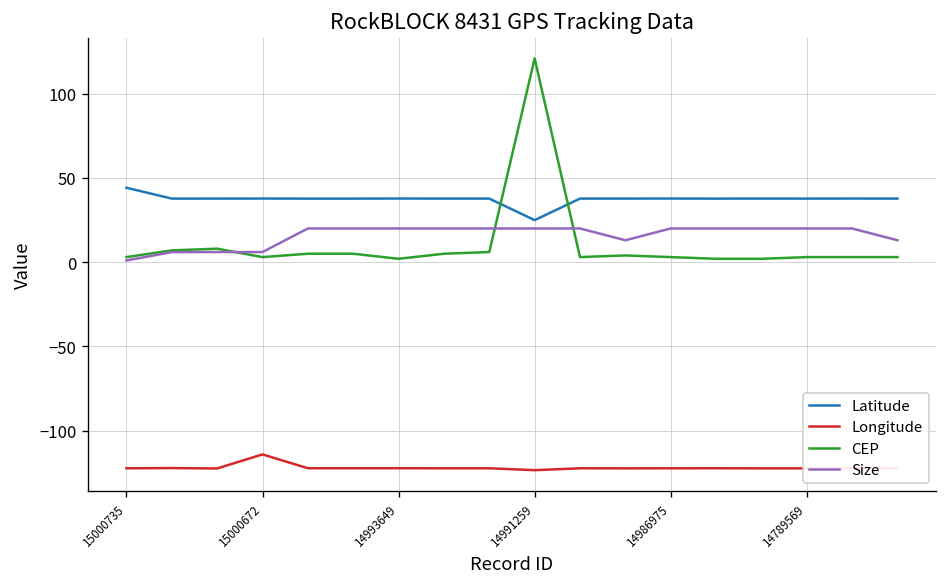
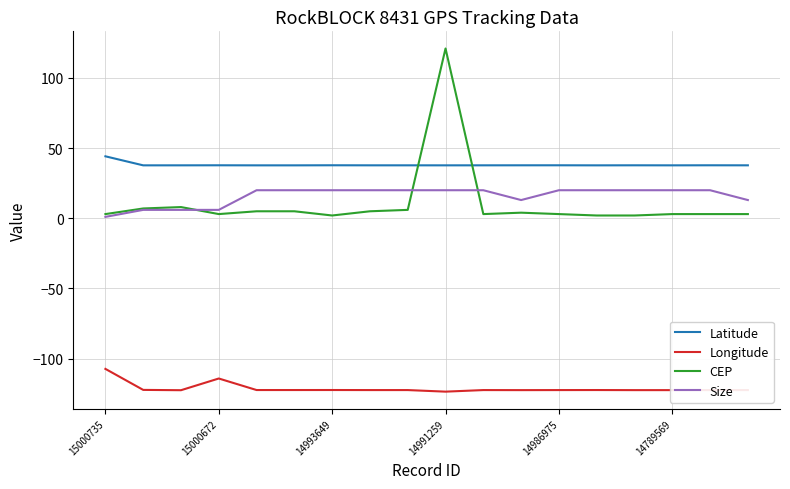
Longitude, 15000735: -122 -> -107
Latitude, 14991259: 25 -> 38
